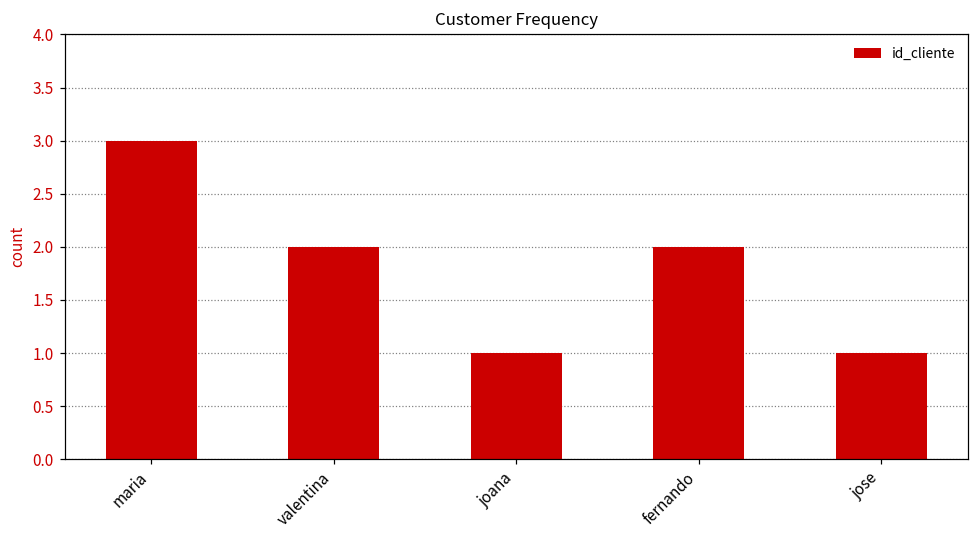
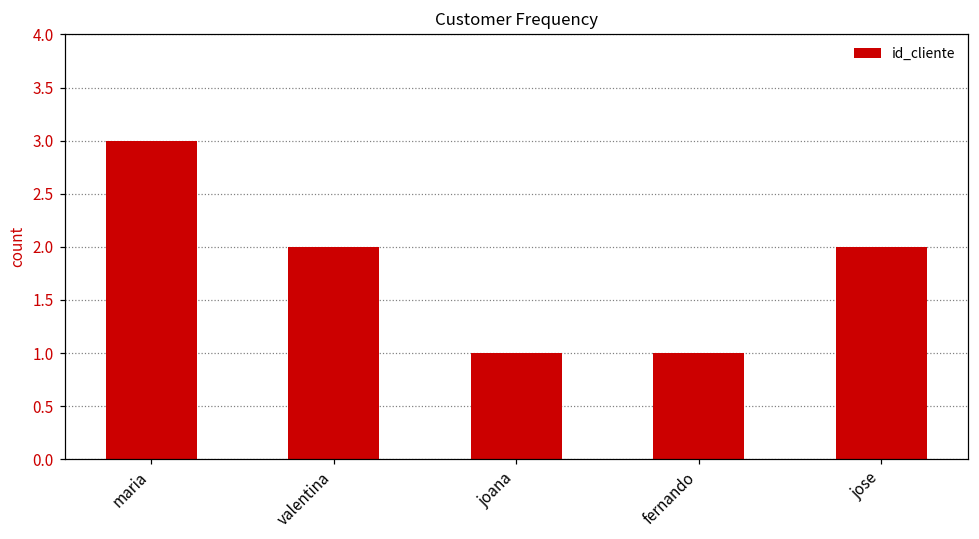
fernando: 2 -> 1
jose: 1 -> 2
